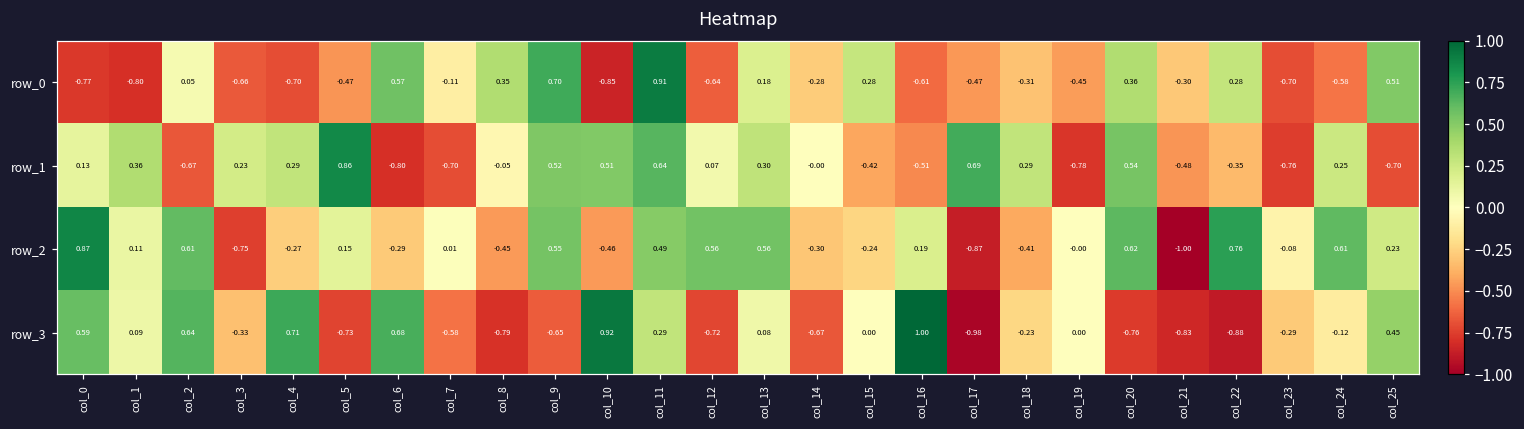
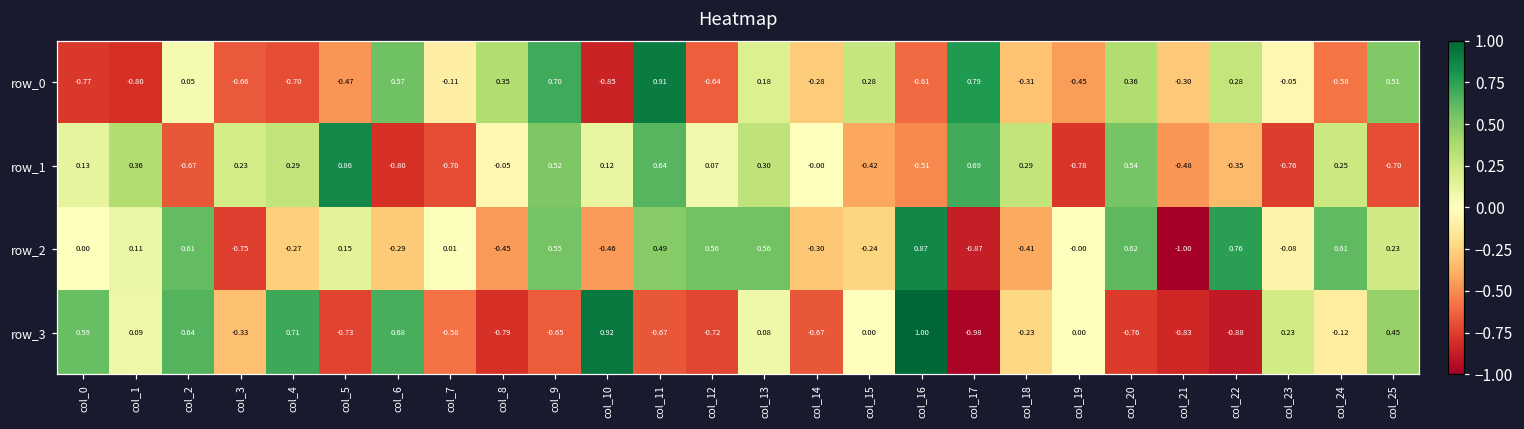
row_0, col_17: -0.47 -> 0.79
row_0, col_23: -0.70 -> -0.05
row_1, col_10: 0.51 -> 0.12
row_2, col_0: 0.87 -> 0.00
row_2, col_16: 0.19 -> 0.87
row_3, col_11: 0.29 -> -0.67
row_3, col_23: -0.29 -> 0.23
